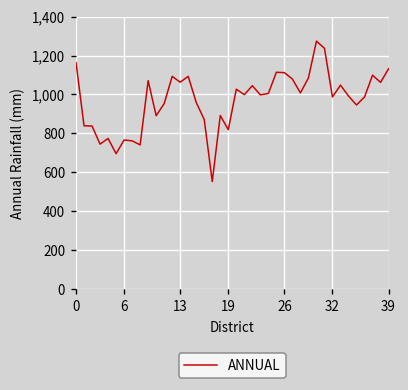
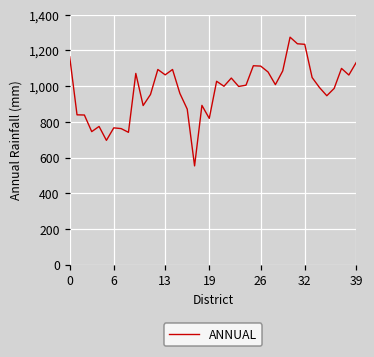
32: 990 -> 1,230
